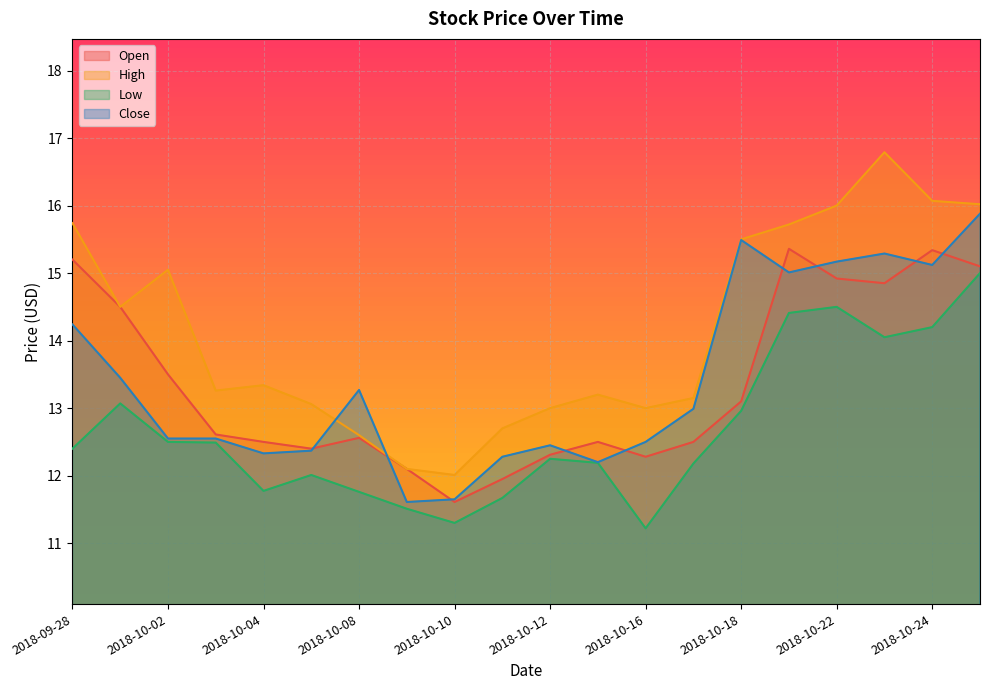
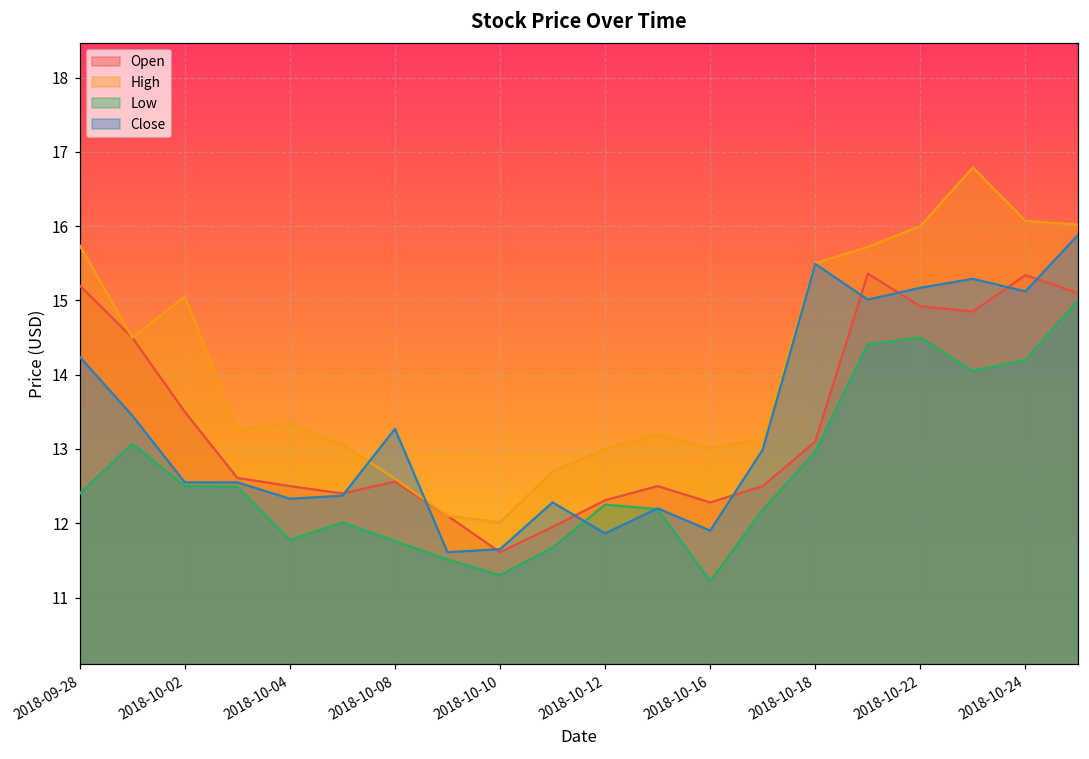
Close, 2018-10-12: 12.4 -> 11.9
Close, 2018-10-16: 12.5 -> 11.9
